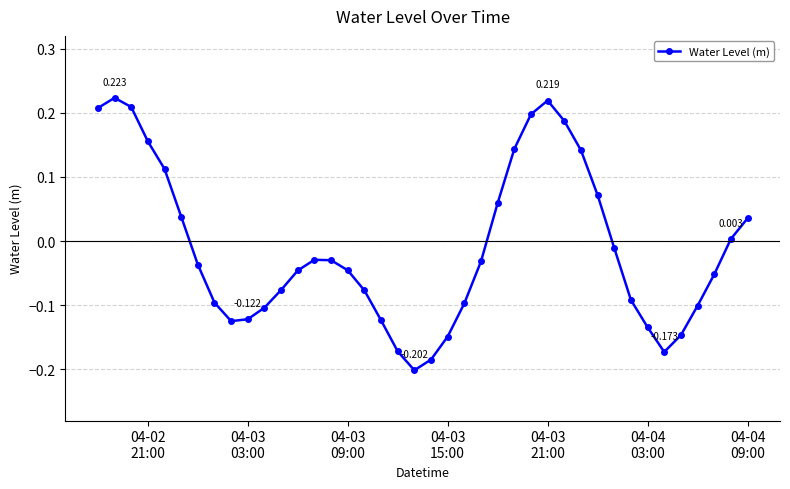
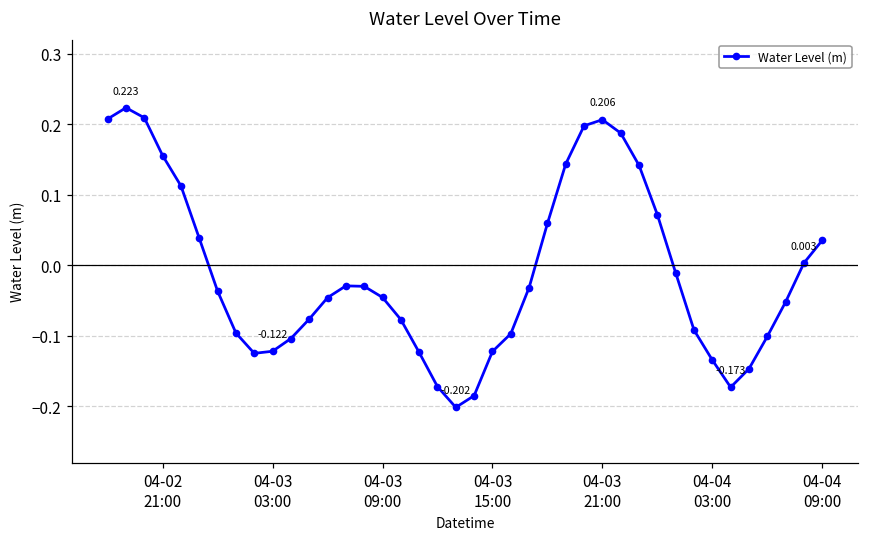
04-03 15:00: -0.15 -> -0.12
04-03 21:00: 0.219 -> 0.206
